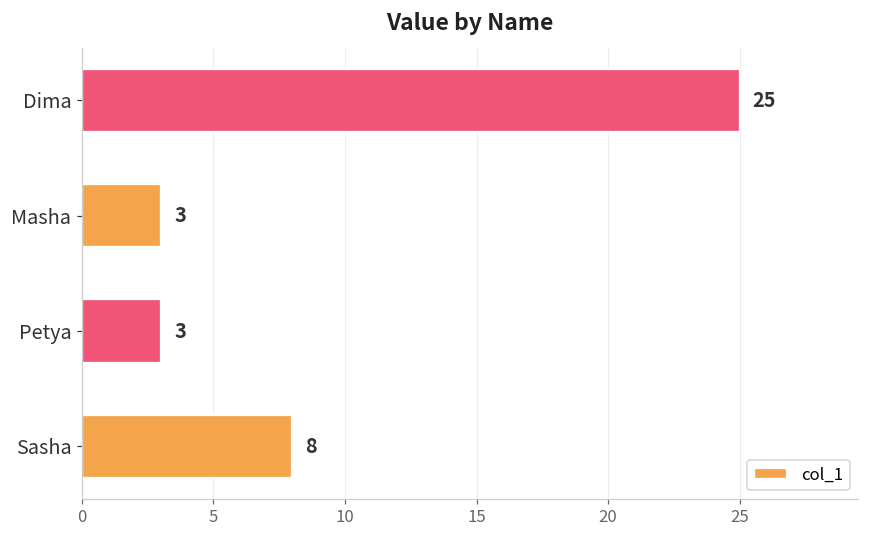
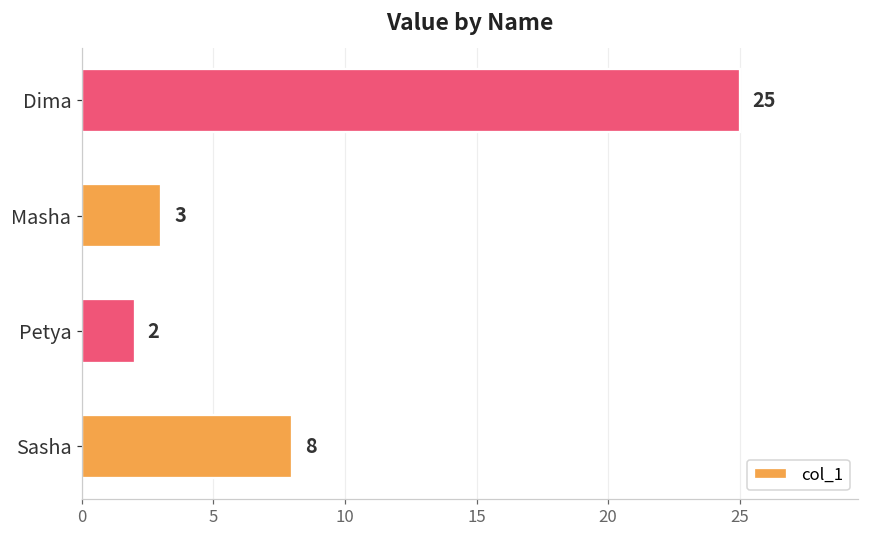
Petya: 3 -> 2
